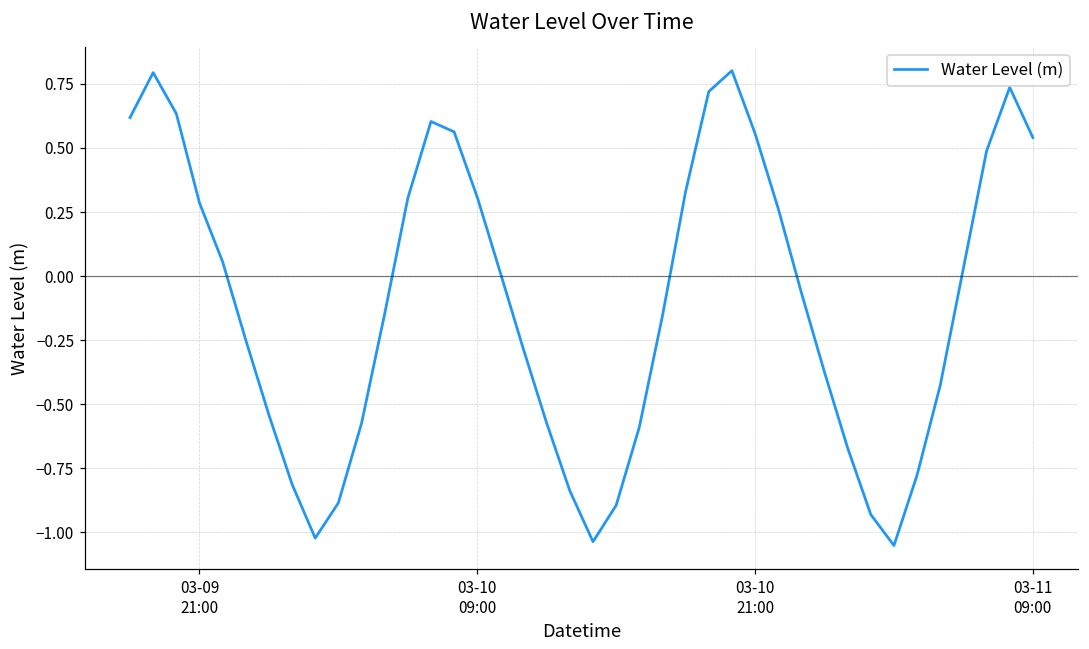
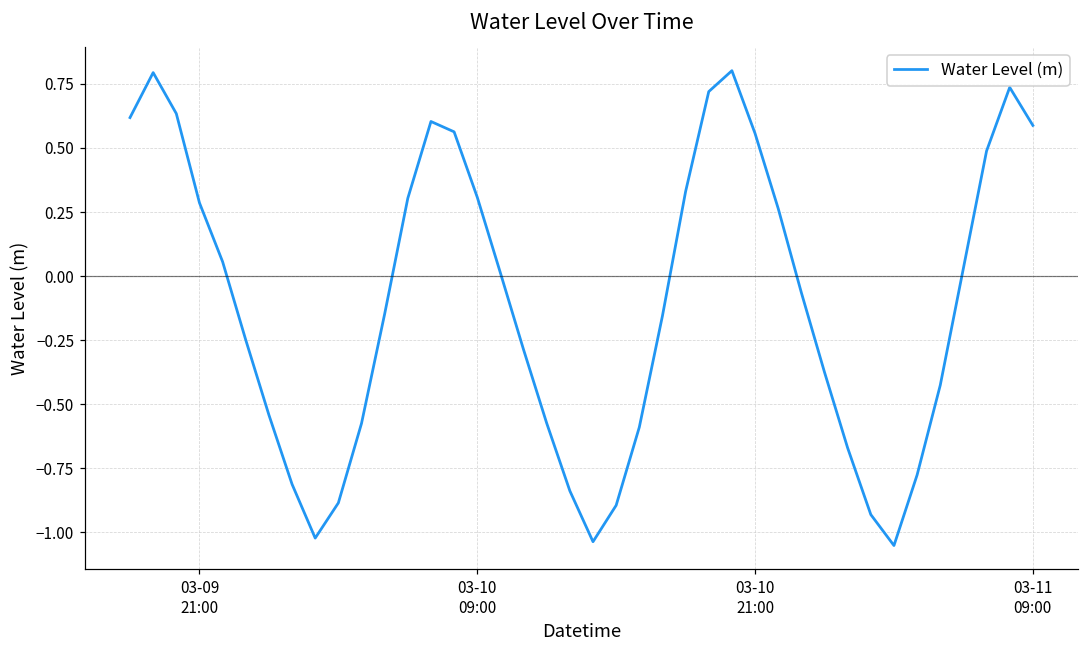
03-11 09:00: 0.54 -> 0.59
